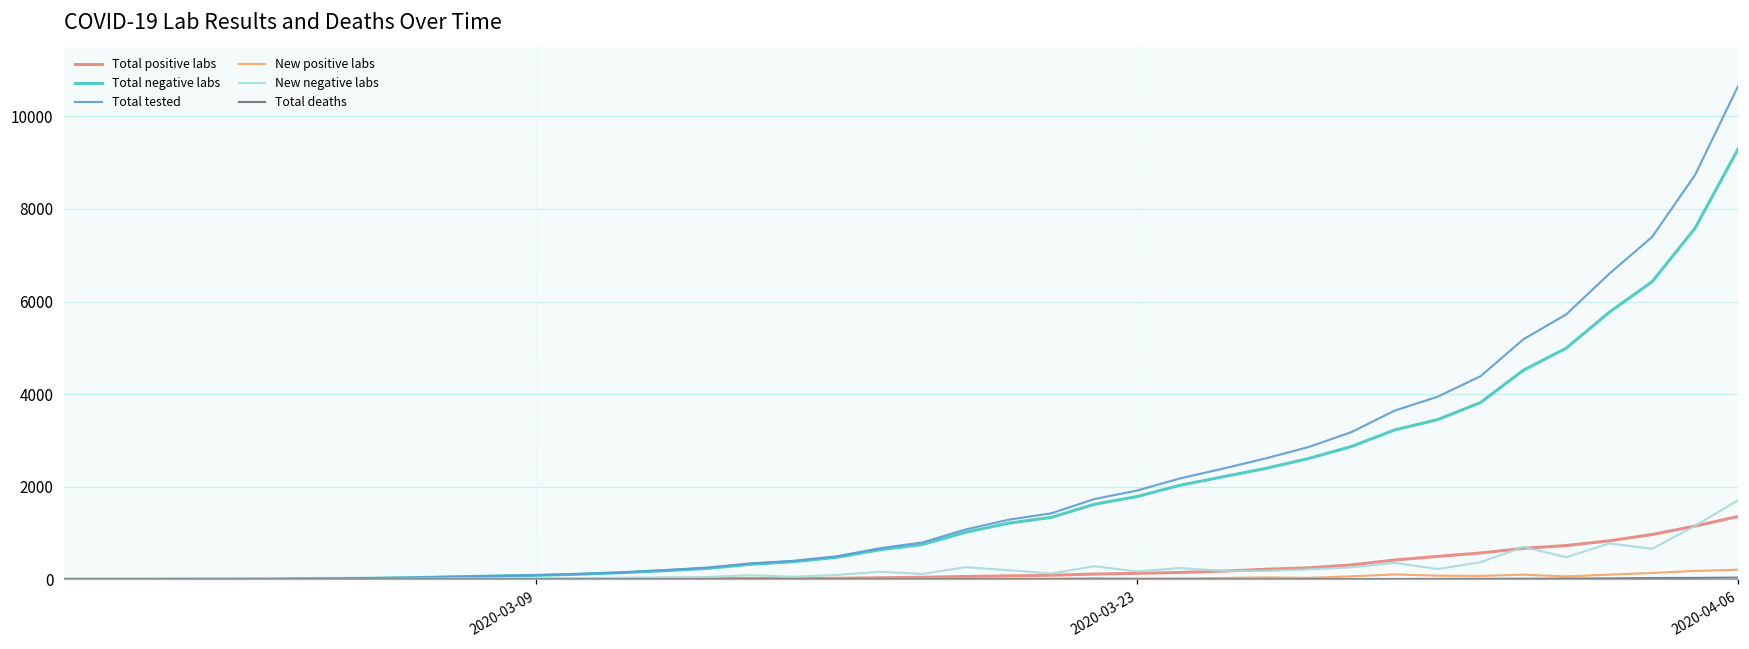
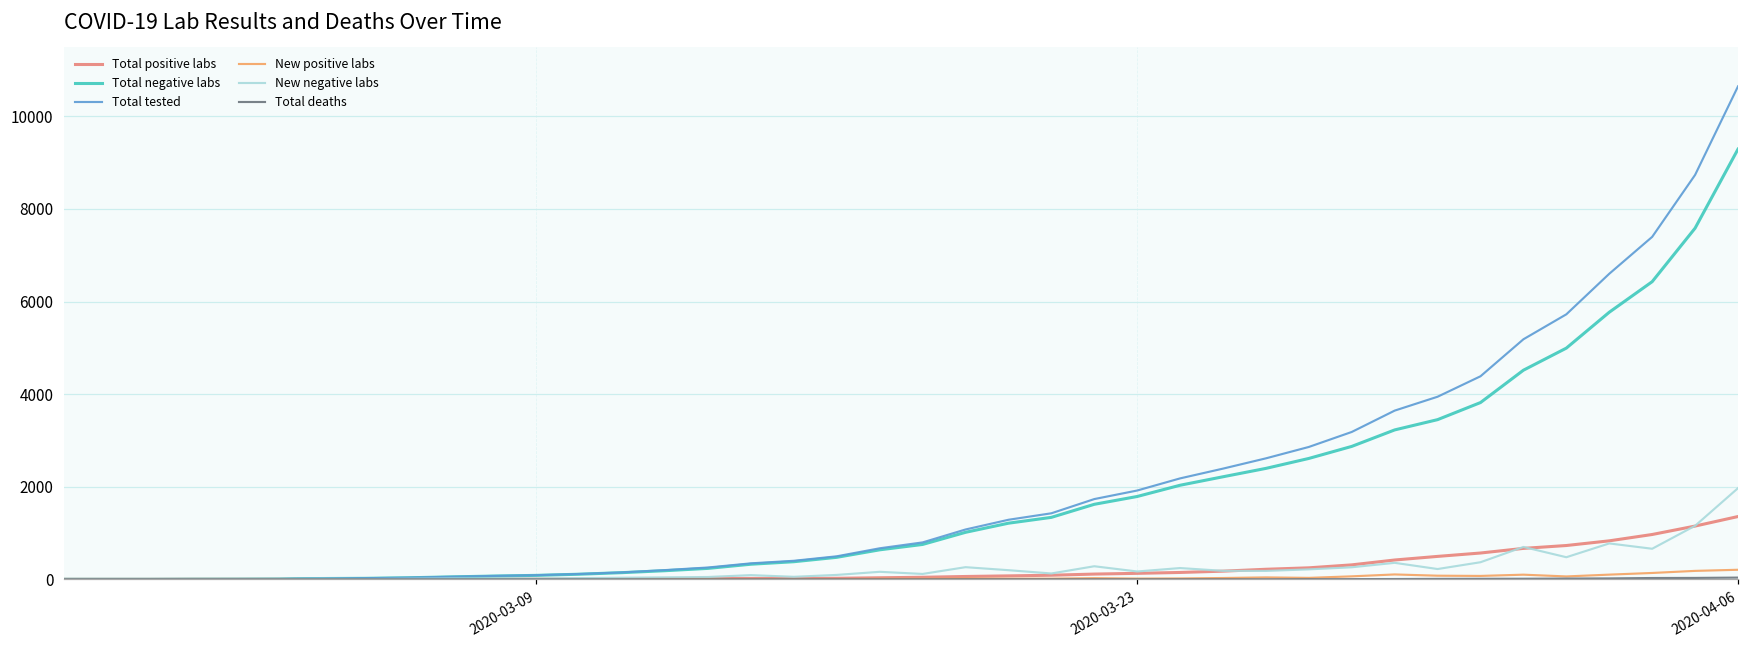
New negative labs, 2020-04-06: 1700 -> 2000
